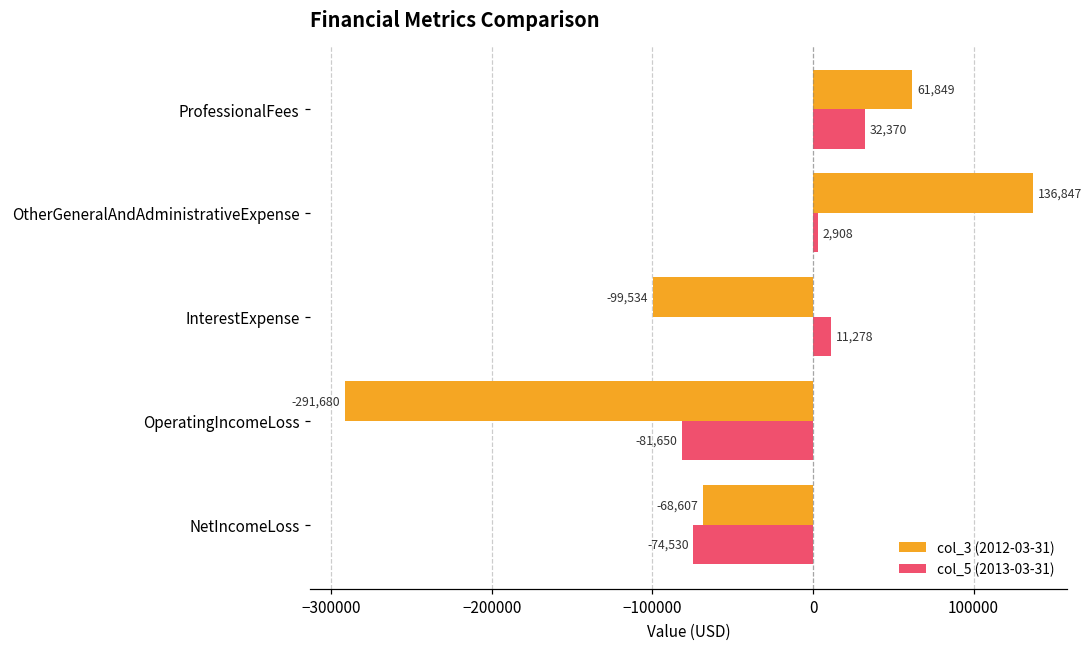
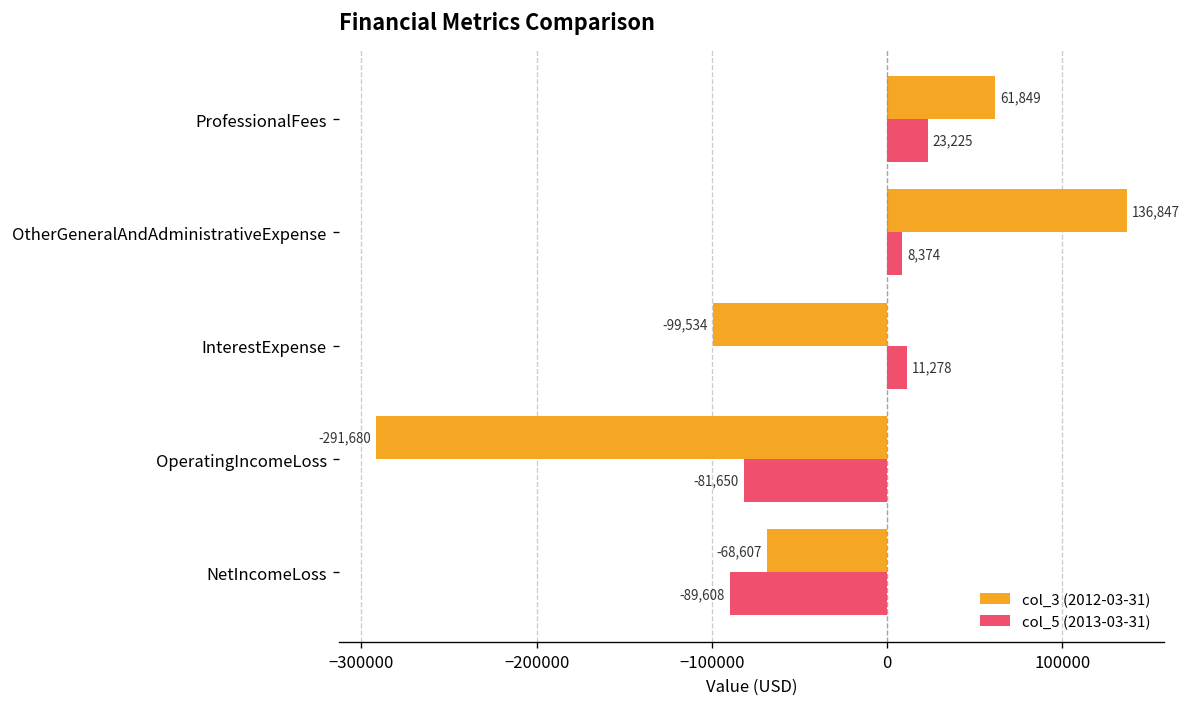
col_5 (2013-03-31), ProfessionalFees: 32,370 -> 23,225
col_5 (2013-03-31), OtherGeneralAndAdministrativeExpense: 2,908 -> 8,374
col_5 (2013-03-31), NetIncomeLoss: -74,530 -> -89,608
